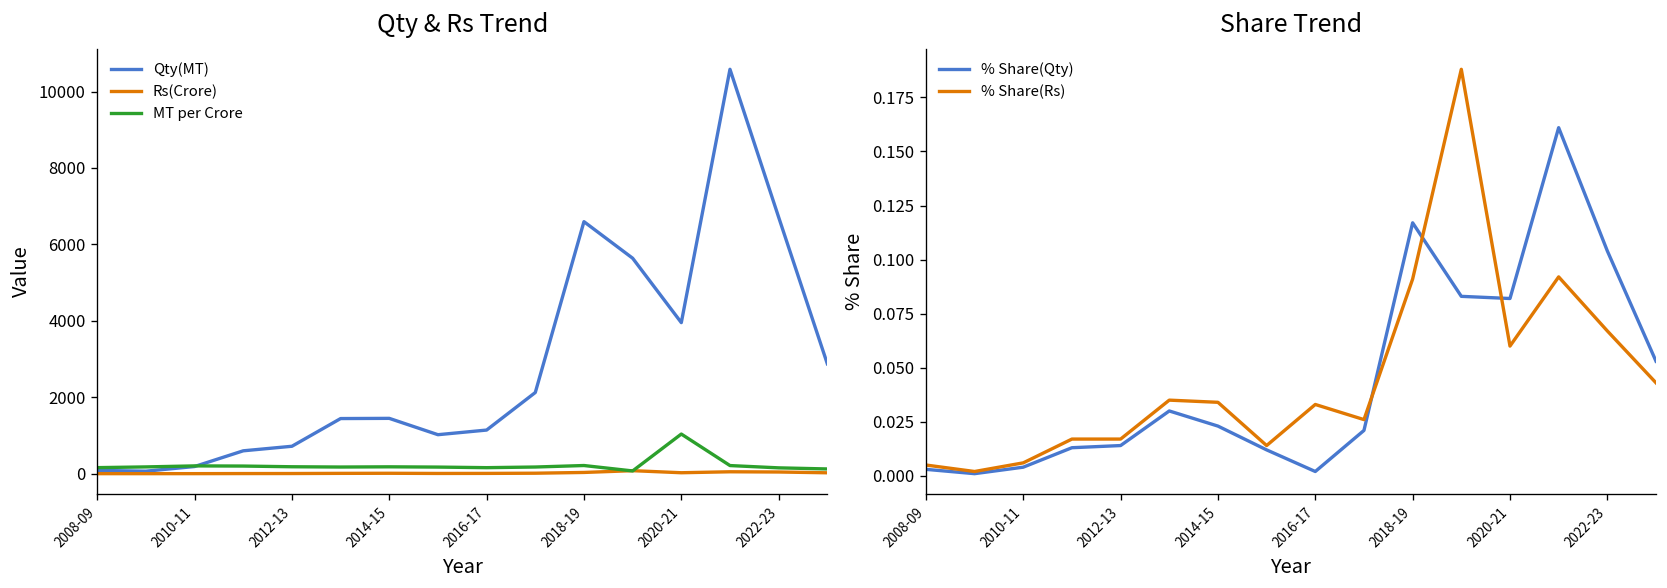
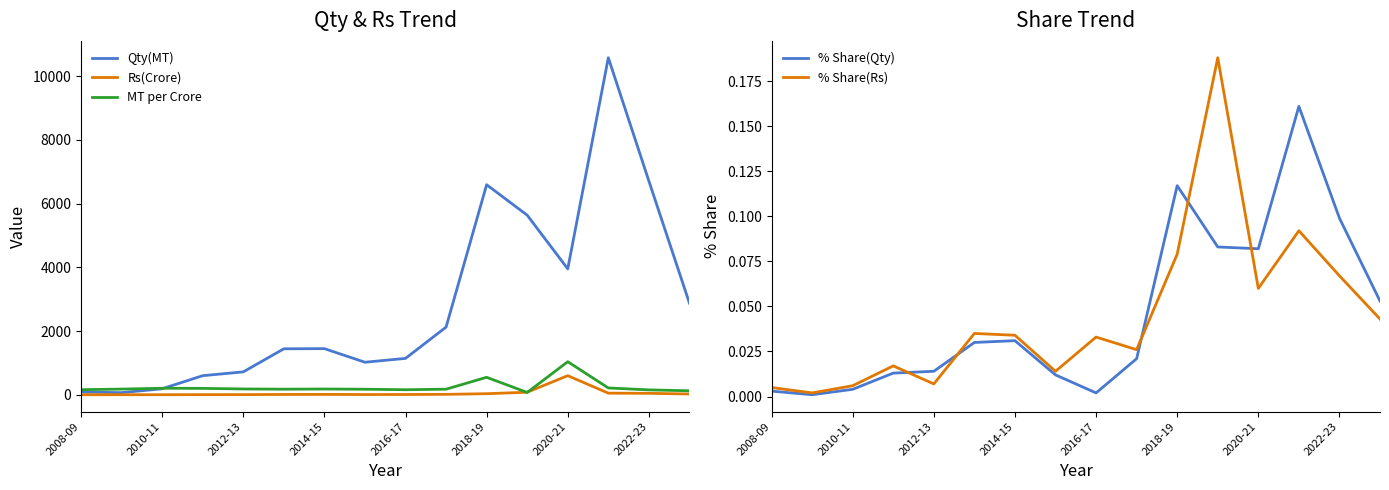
Qty & Rs Trend, MT per Crore, 2018-19: 200 -> 500
Qty & Rs Trend, Rs(Crore), 2020-21: 0 -> 600
Share Trend, % Share(Rs), 2012-13: 0.017 -> 0.007
Share Trend, % Share(Qty), 2014-15: 0.023 -> 0.031
Share Trend, % Share(Rs), 2018-19: 0.091 -> 0.079
Share Trend, % Share(Qty), 2022-23: 0.104 -> 0.099
